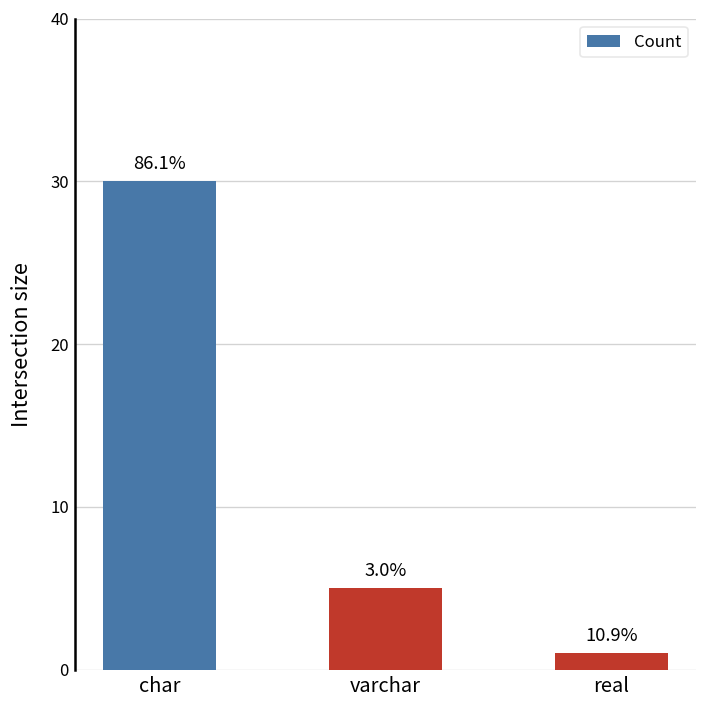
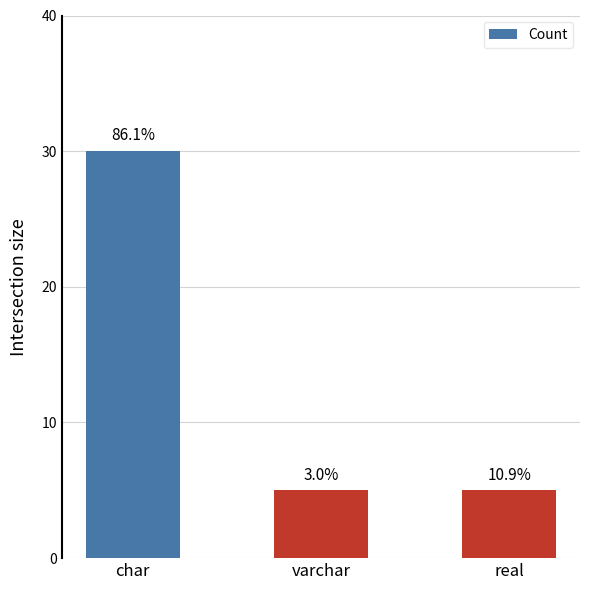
real: 1 -> 5
